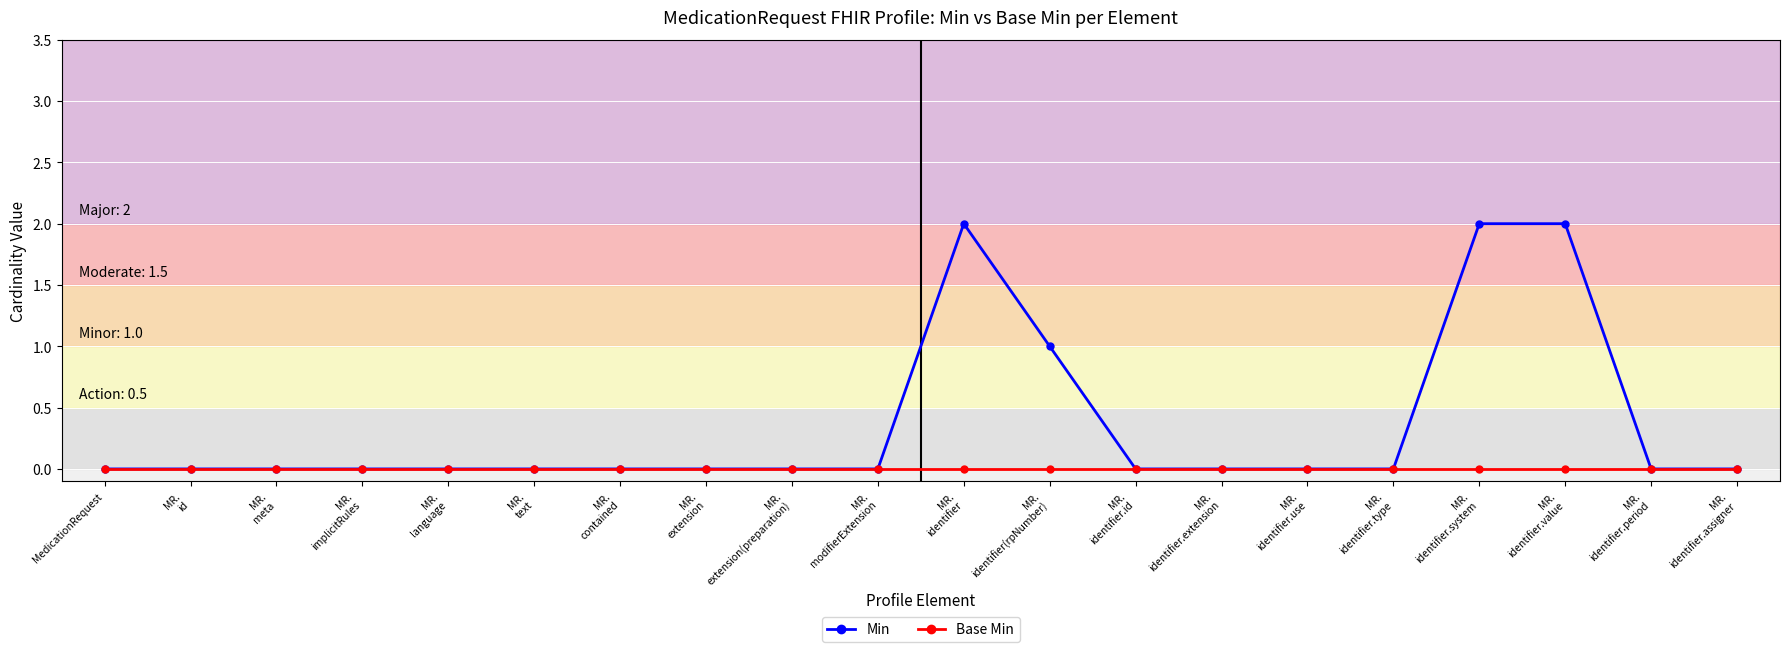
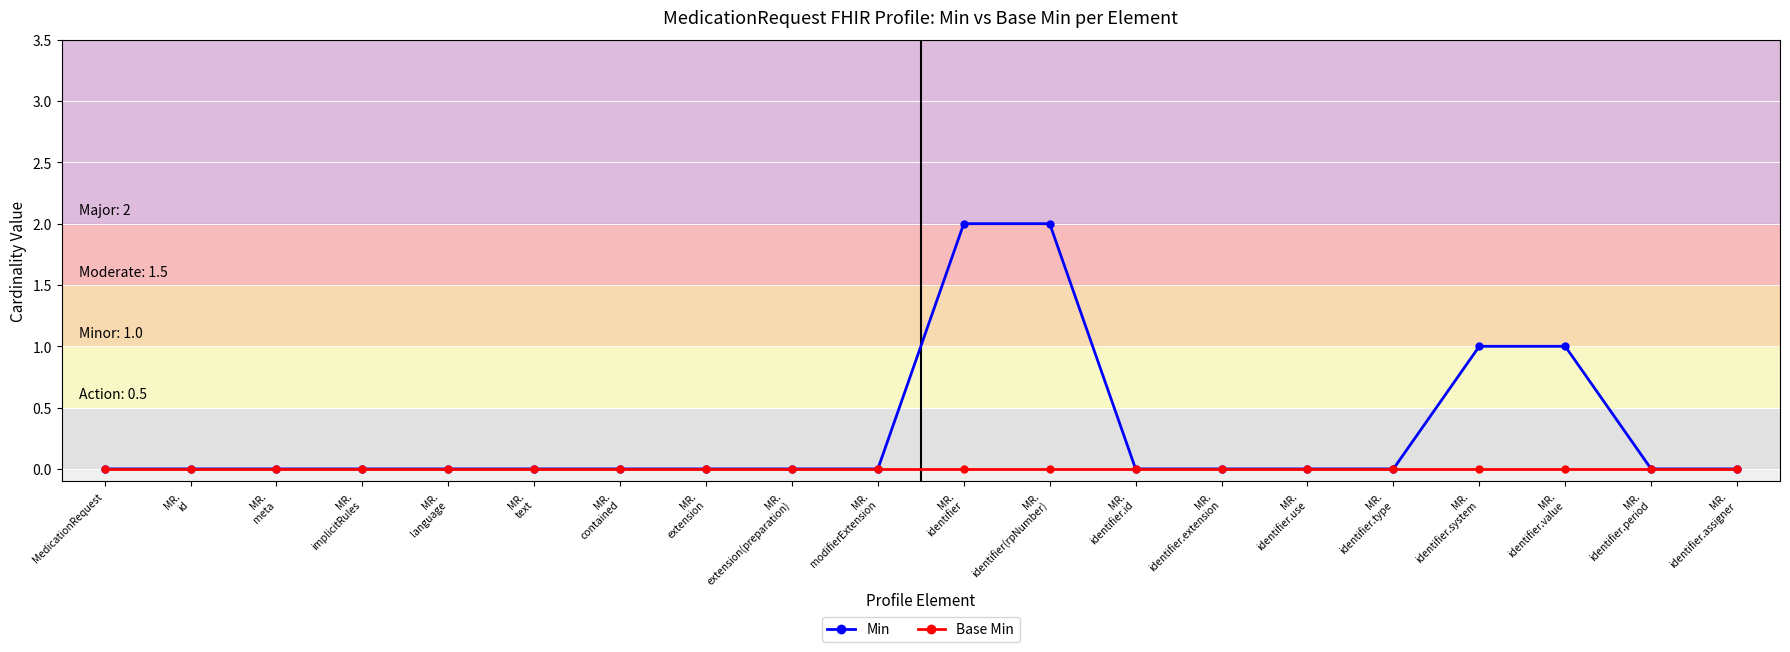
Min, MR. identifier(rpNumber): 1 -> 2
Min, MR. identifier.system: 2 -> 1
Min, MR. identifier.value: 2 -> 1
